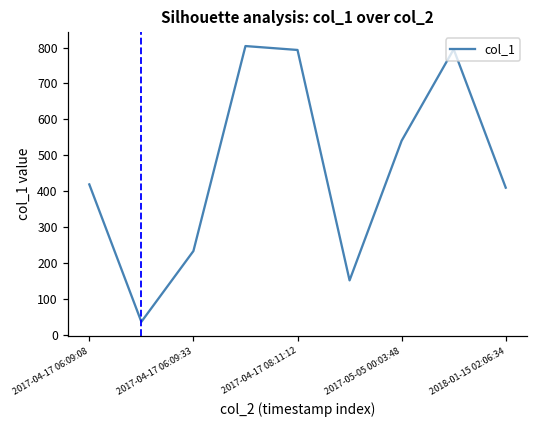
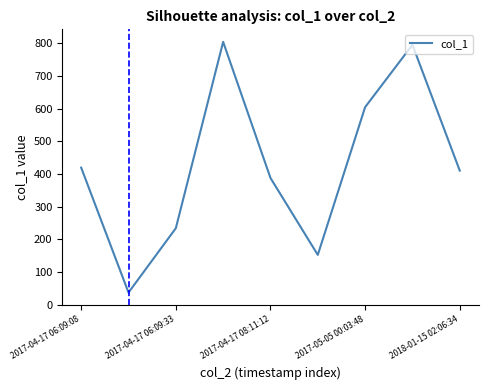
2017-04-17 08:11:12: 790 -> 390
2017-05-05 00:03:48: 540 -> 600
